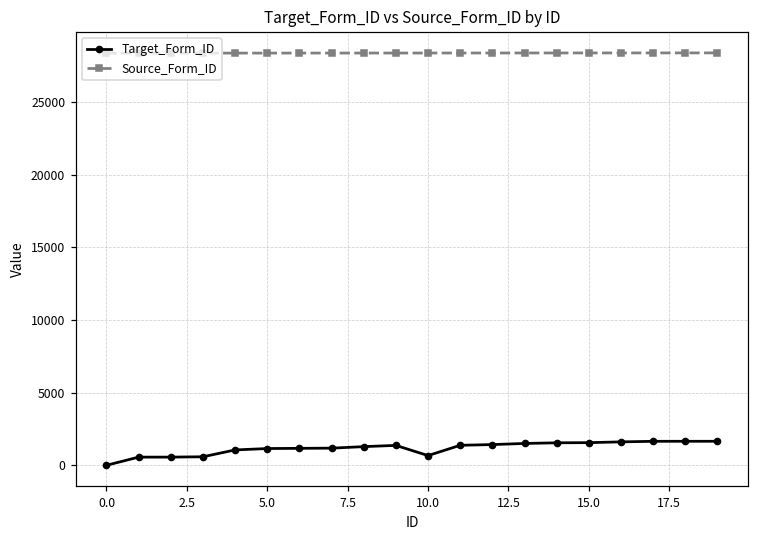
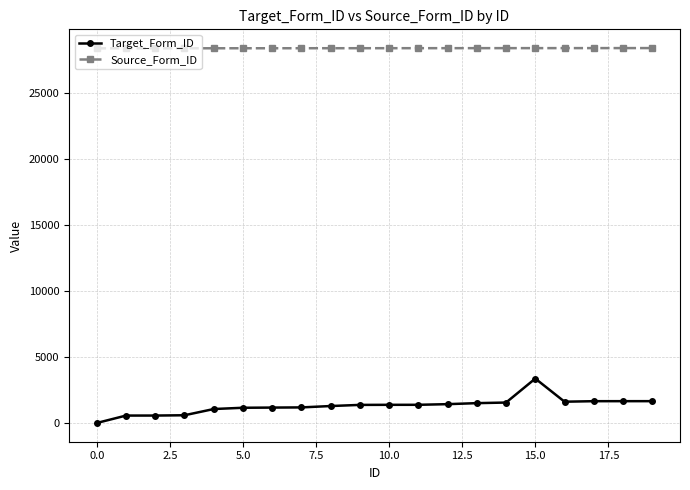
Target_Form_ID, 10.0: 700 -> 1400
Target_Form_ID, 15.0: 1600 -> 3400
